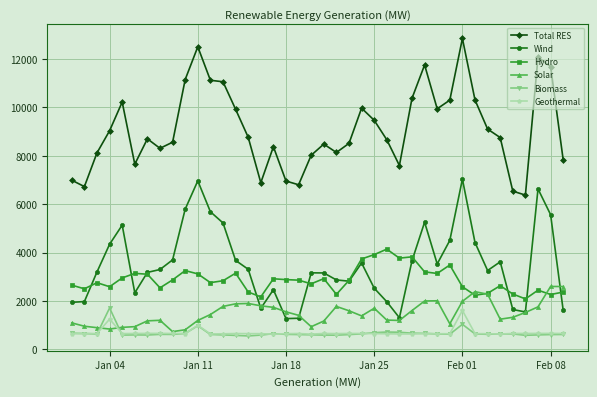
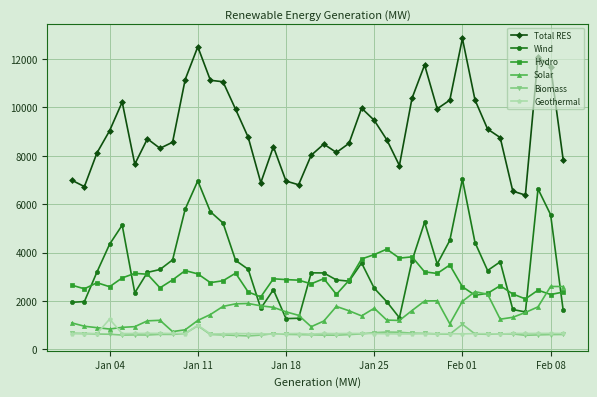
Biomass, Jan 04: 1700 -> 600
Geothermal, Feb 01: 1600 -> 600
